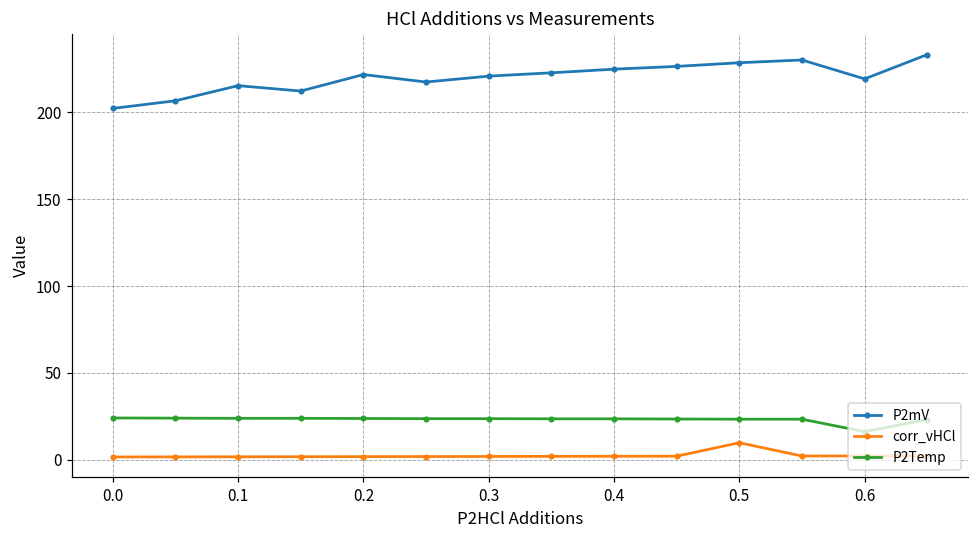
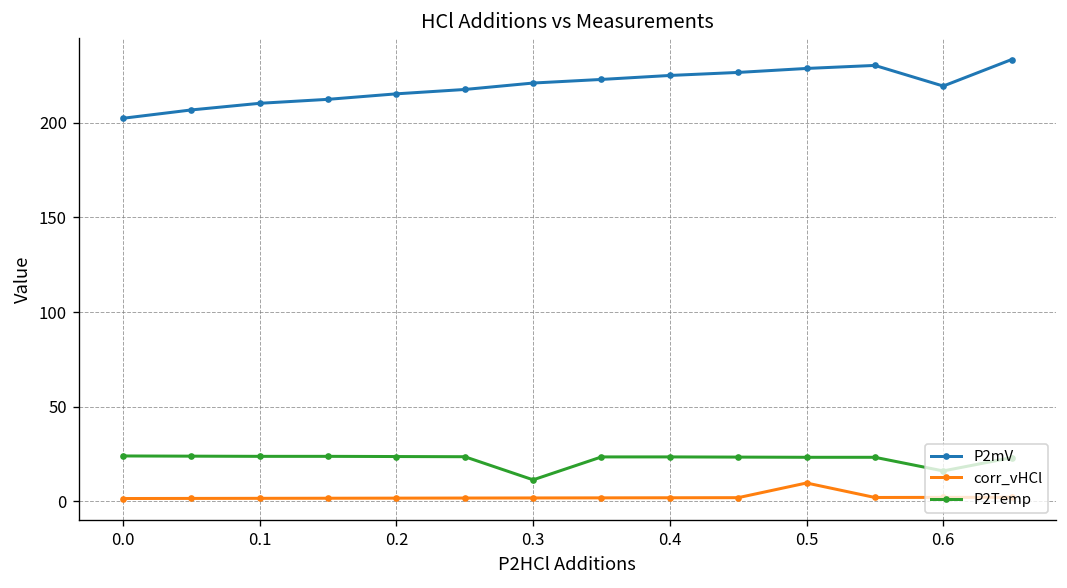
P2mV, 0.1: 215 -> 210
P2mV, 0.2: 222 -> 215
P2Temp, 0.3: 24 -> 11
